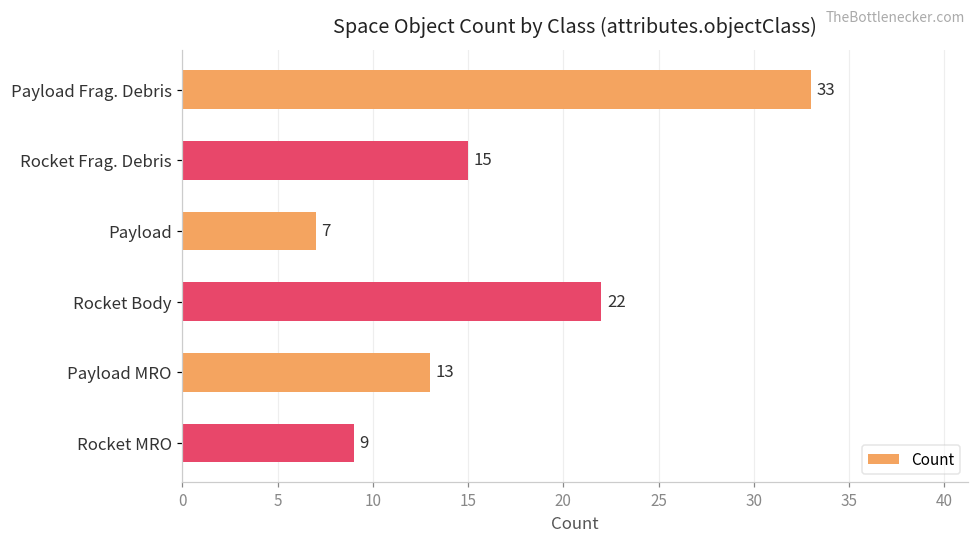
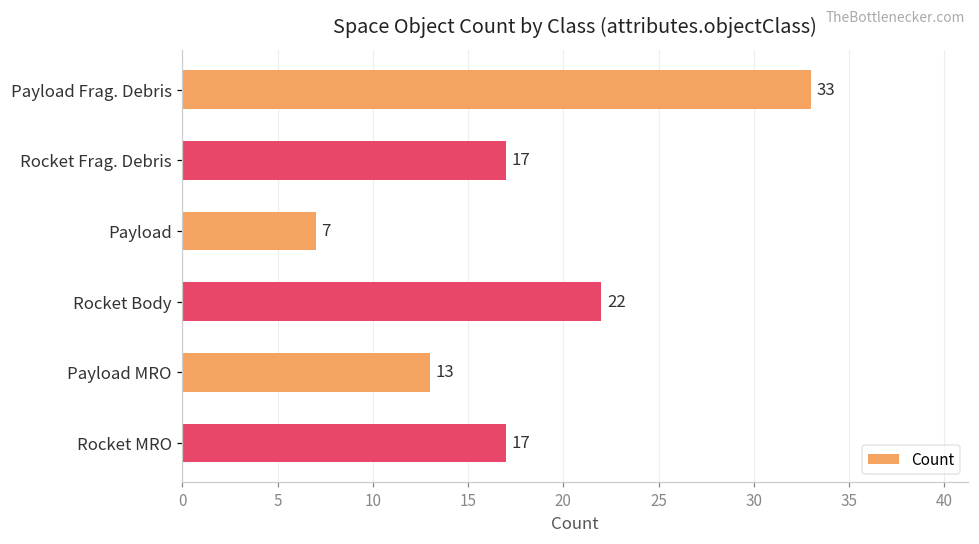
Rocket Frag. Debris: 15 -> 17
Rocket MRO: 9 -> 17
